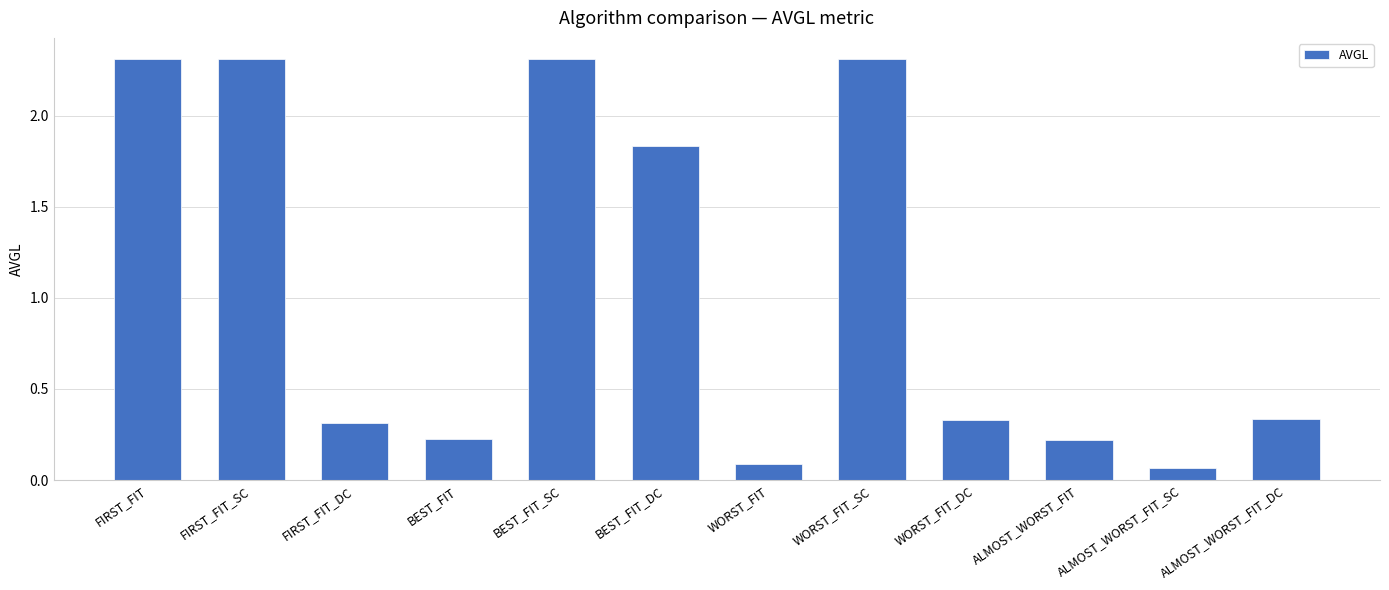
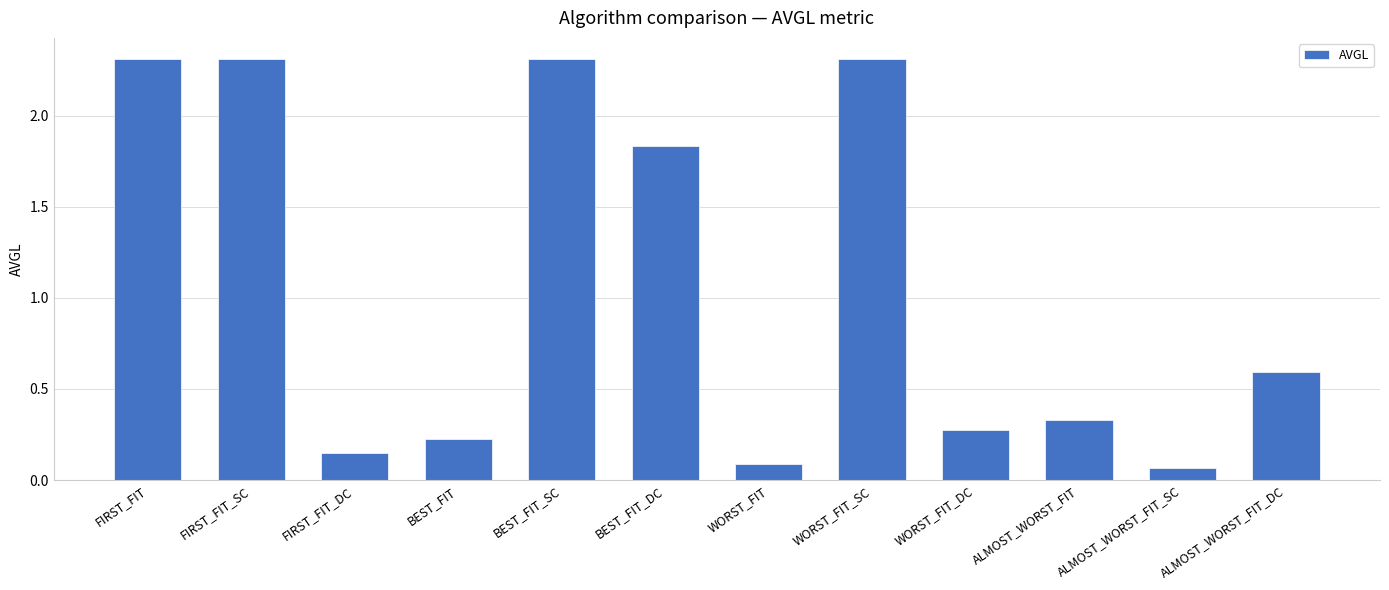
FIRST_FIT_DC: 0.31 -> 0.15
WORST_FIT_DC: 0.33 -> 0.27
ALMOST_WORST_FIT: 0.22 -> 0.33
ALMOST_WORST_FIT_DC: 0.34 -> 0.59
